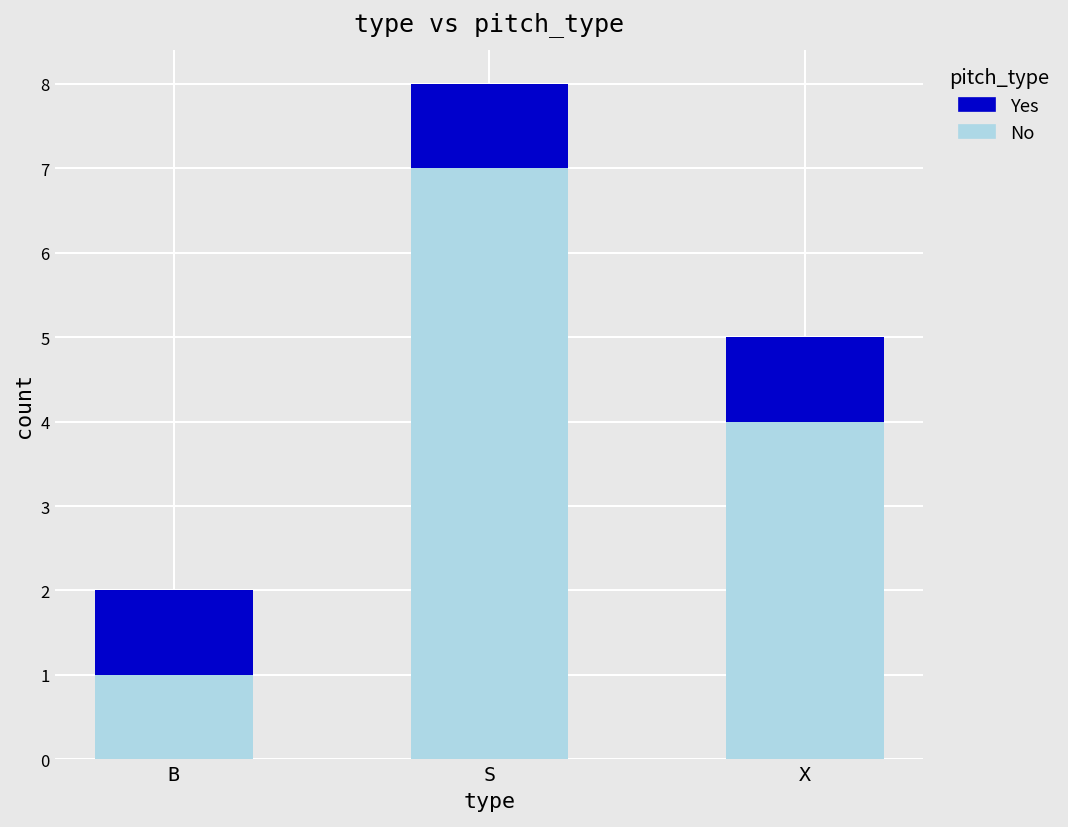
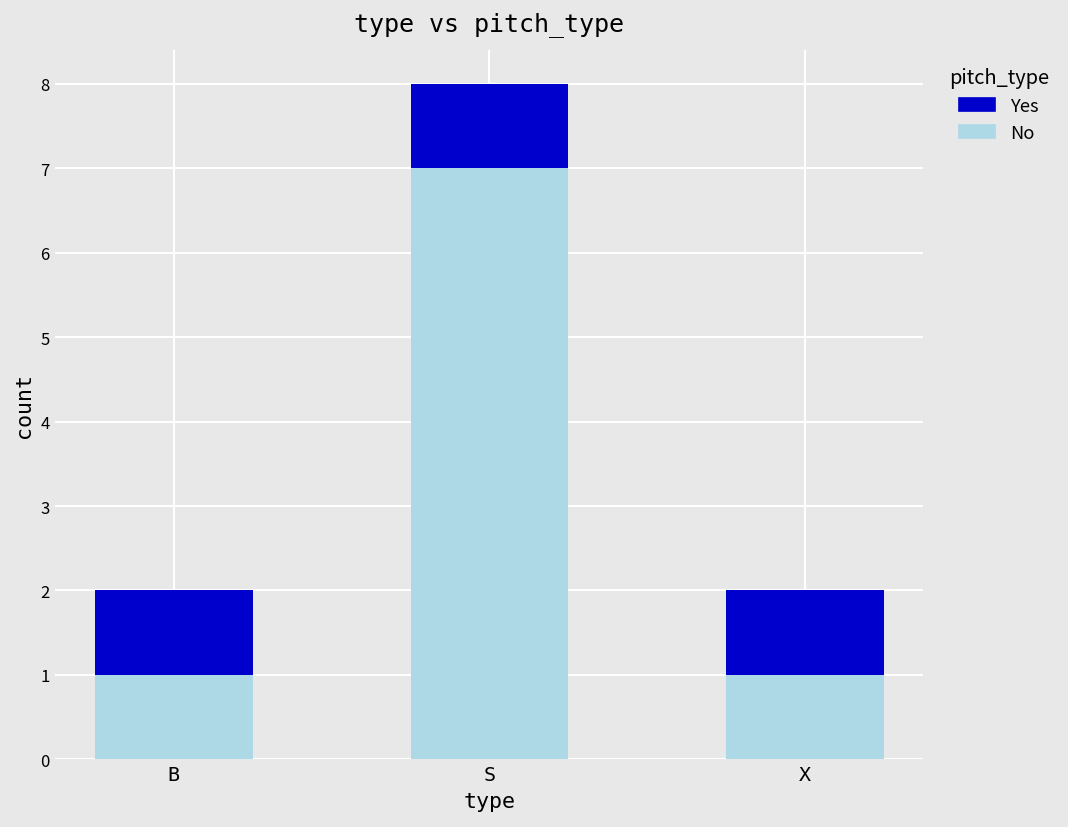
No, X: 4 -> 1
